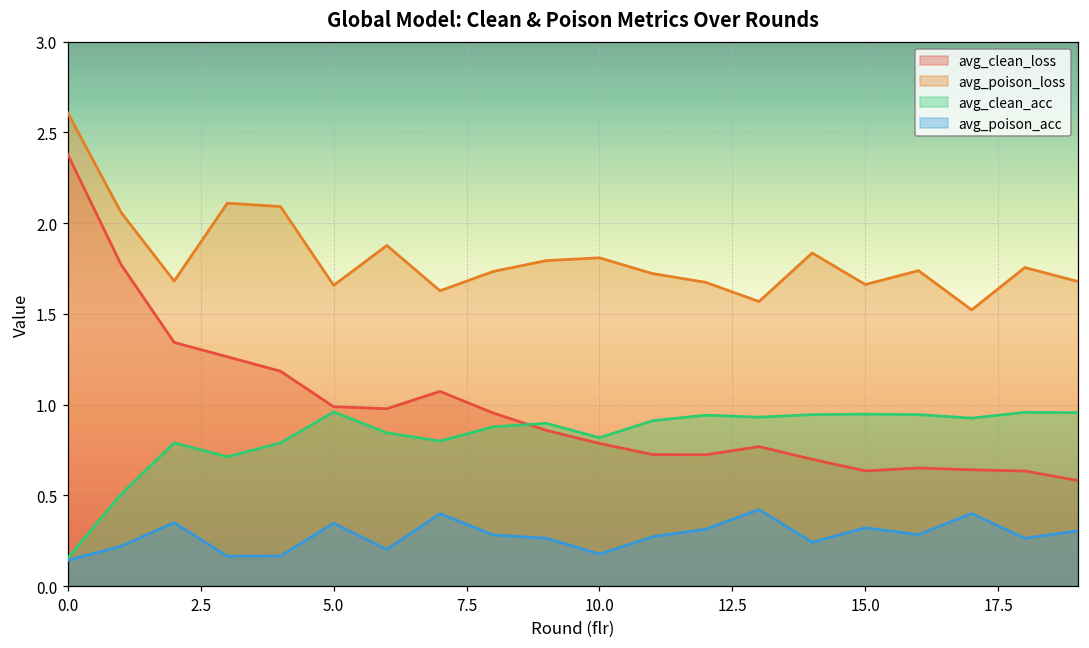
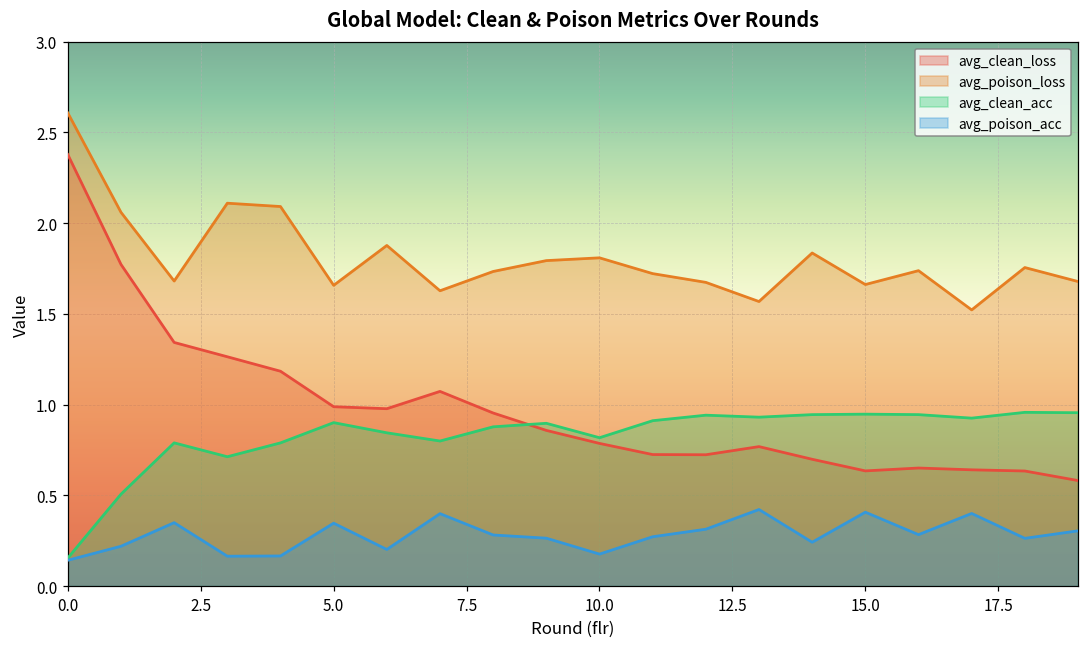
avg_clean_acc, 5.0: 0.96 -> 0.90
avg_poison_acc, 15.0: 0.32 -> 0.41
